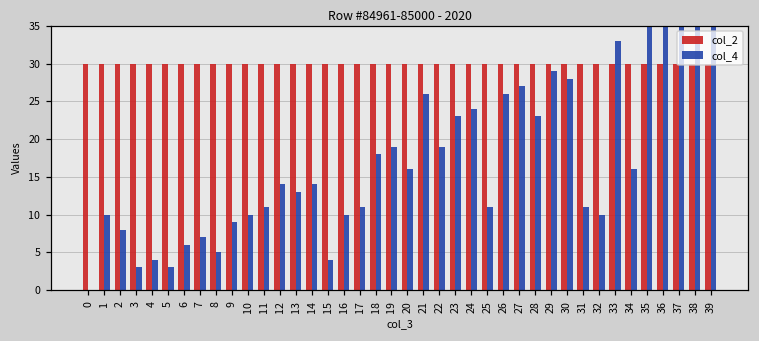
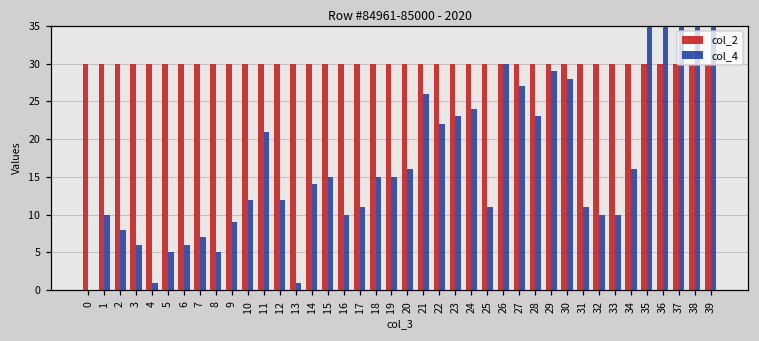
col_4, 3: 3 -> 6
col_4, 4: 4 -> 1
col_4, 5: 3 -> 5
col_4, 10: 10 -> 12
col_4, 11: 11 -> 21
col_4, 12: 14 -> 12
col_4, 13: 13 -> 1
col_4, 15: 4 -> 15
col_4, 18: 18 -> 15
col_4, 19: 19 -> 15
col_4, 22: 19 -> 22
col_4, 26: 26 -> 30
col_4, 33: 33 -> 10
